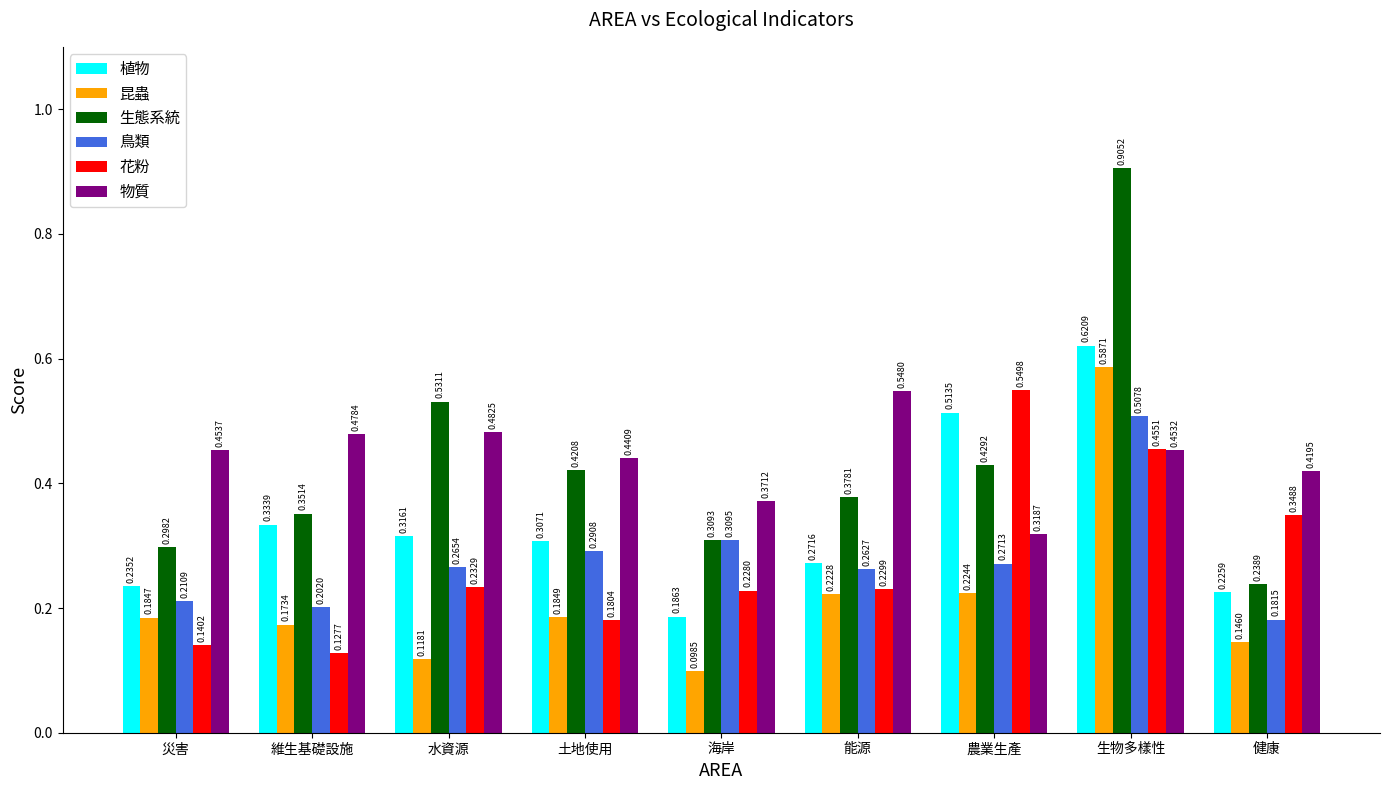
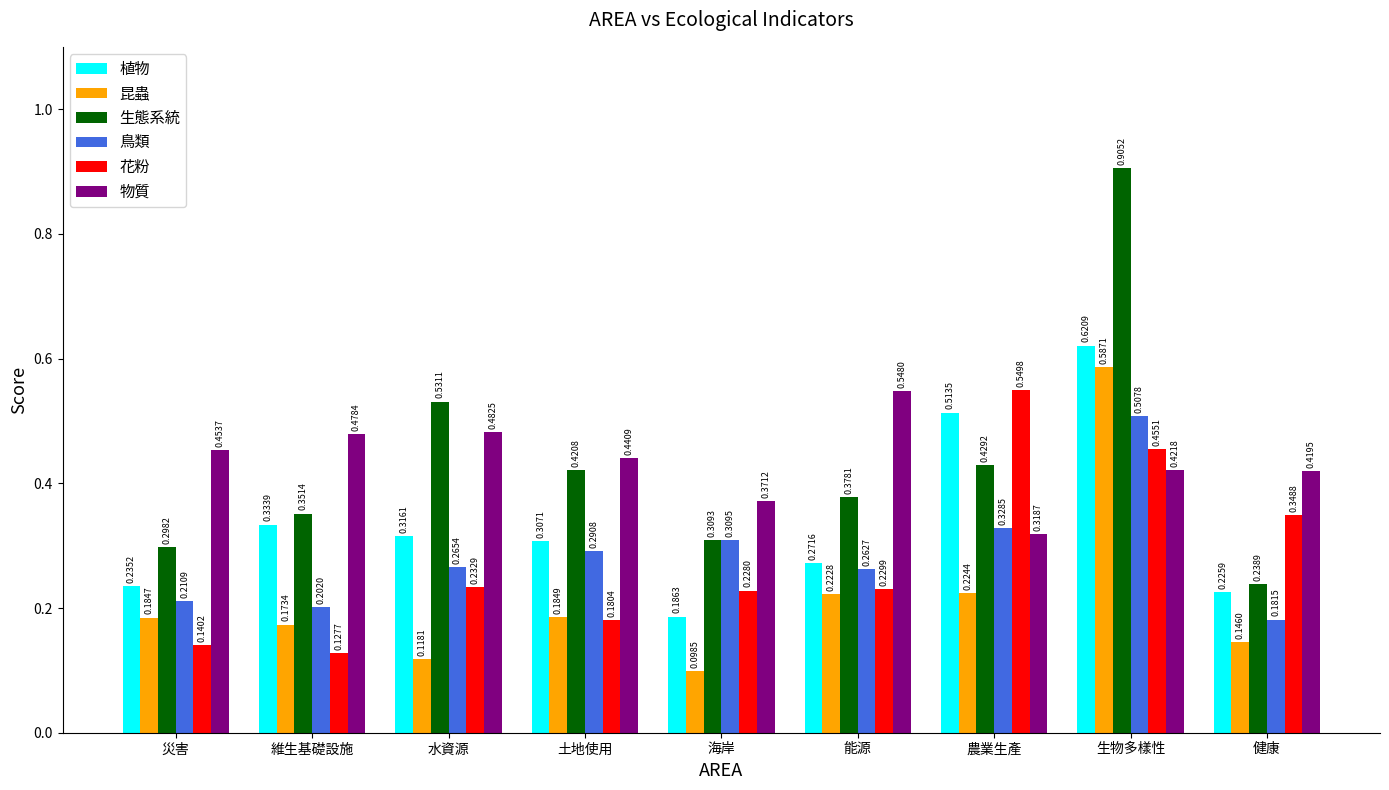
鳥類, 農業生產: 0.2713 -> 0.3285
物質, 生物多樣性: 0.4532 -> 0.4218
